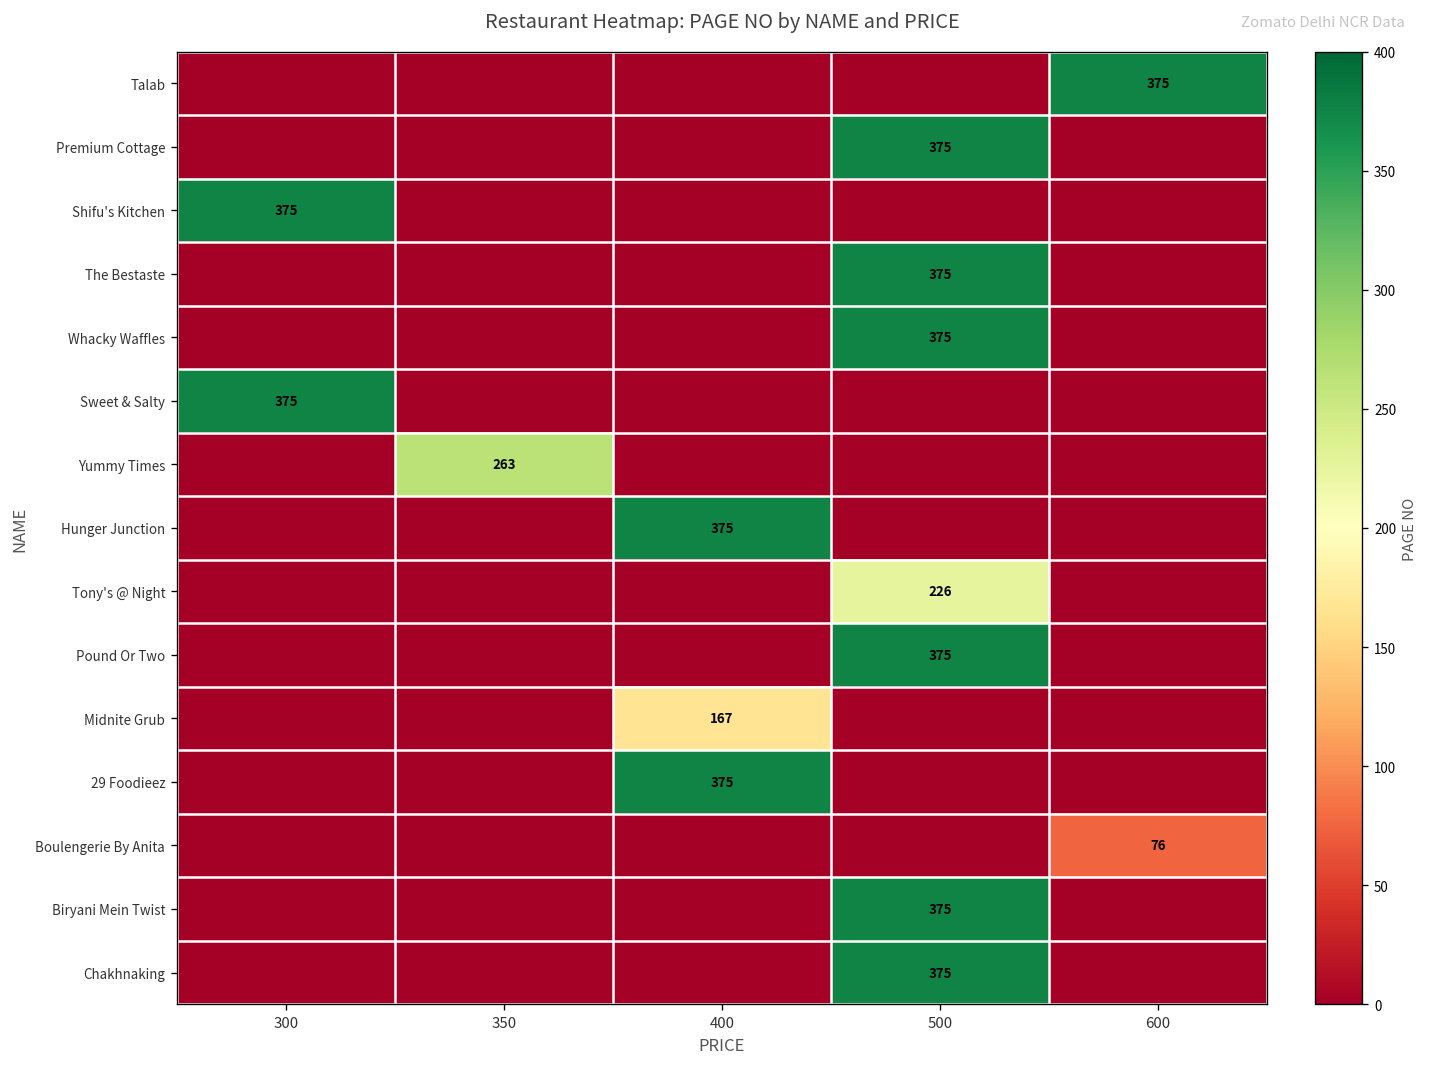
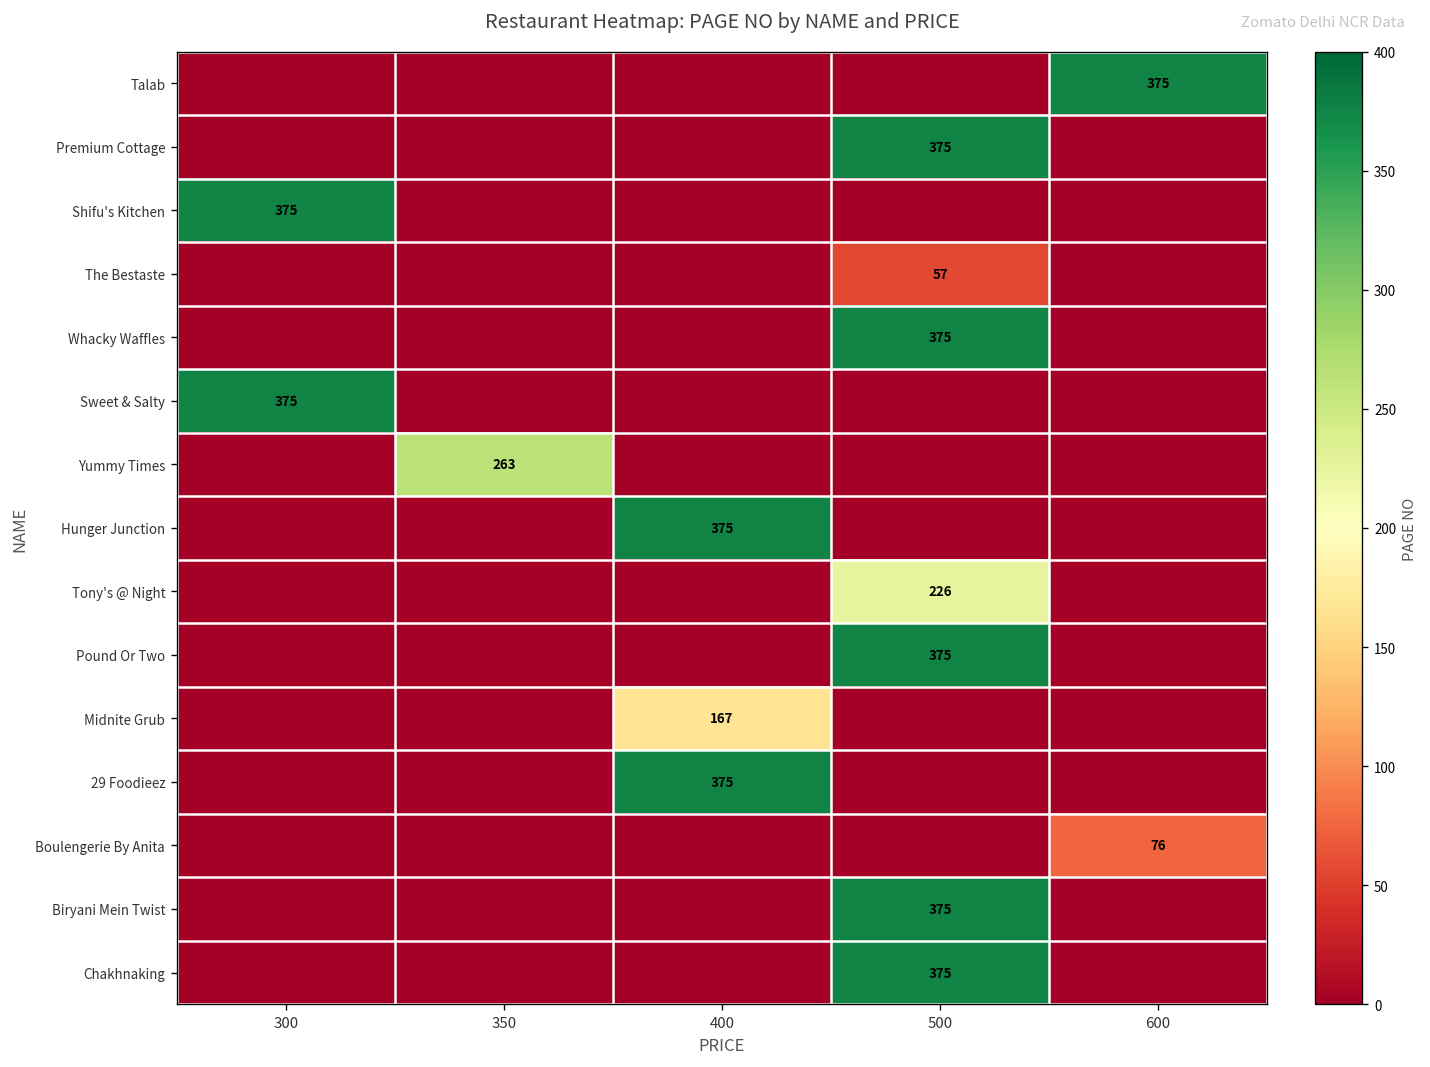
The Bestaste, 500: 375 -> 57
